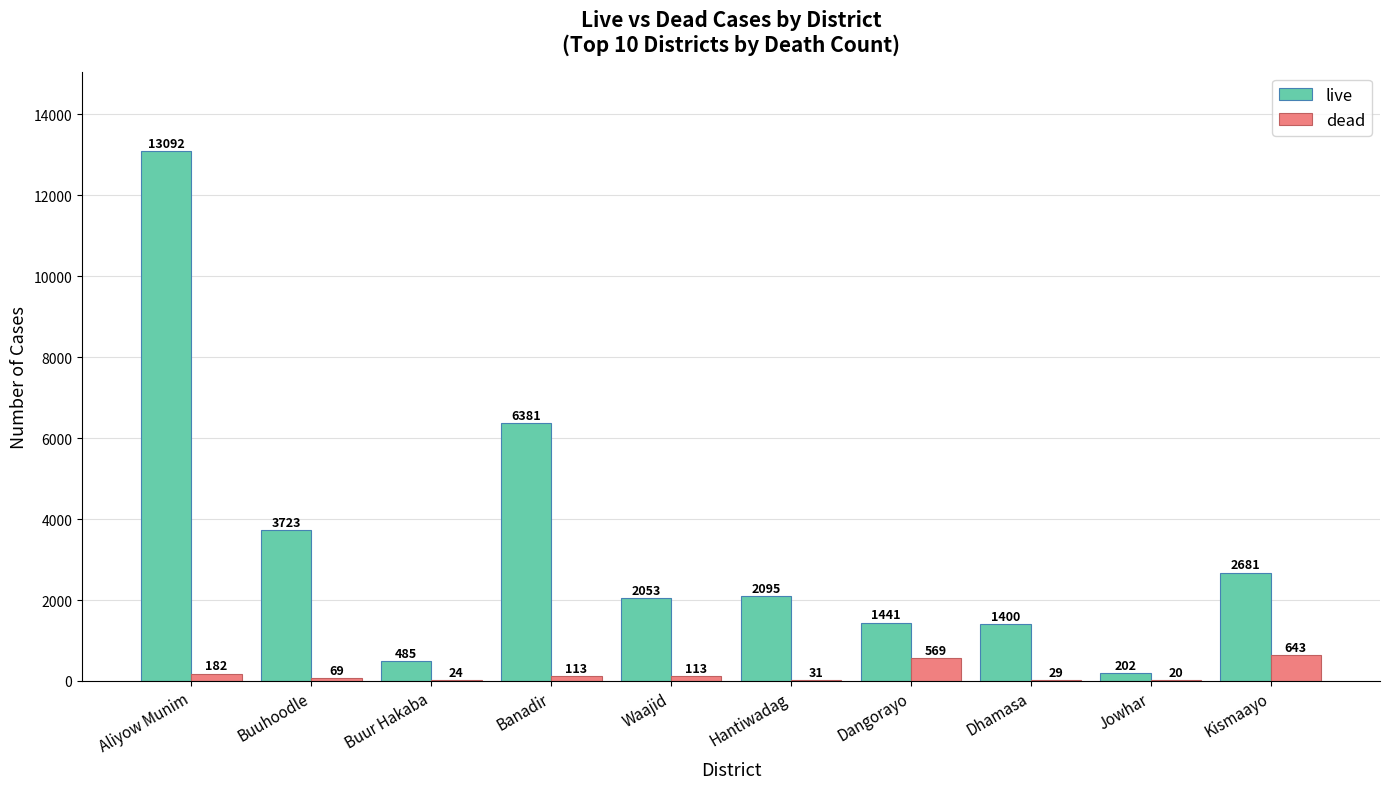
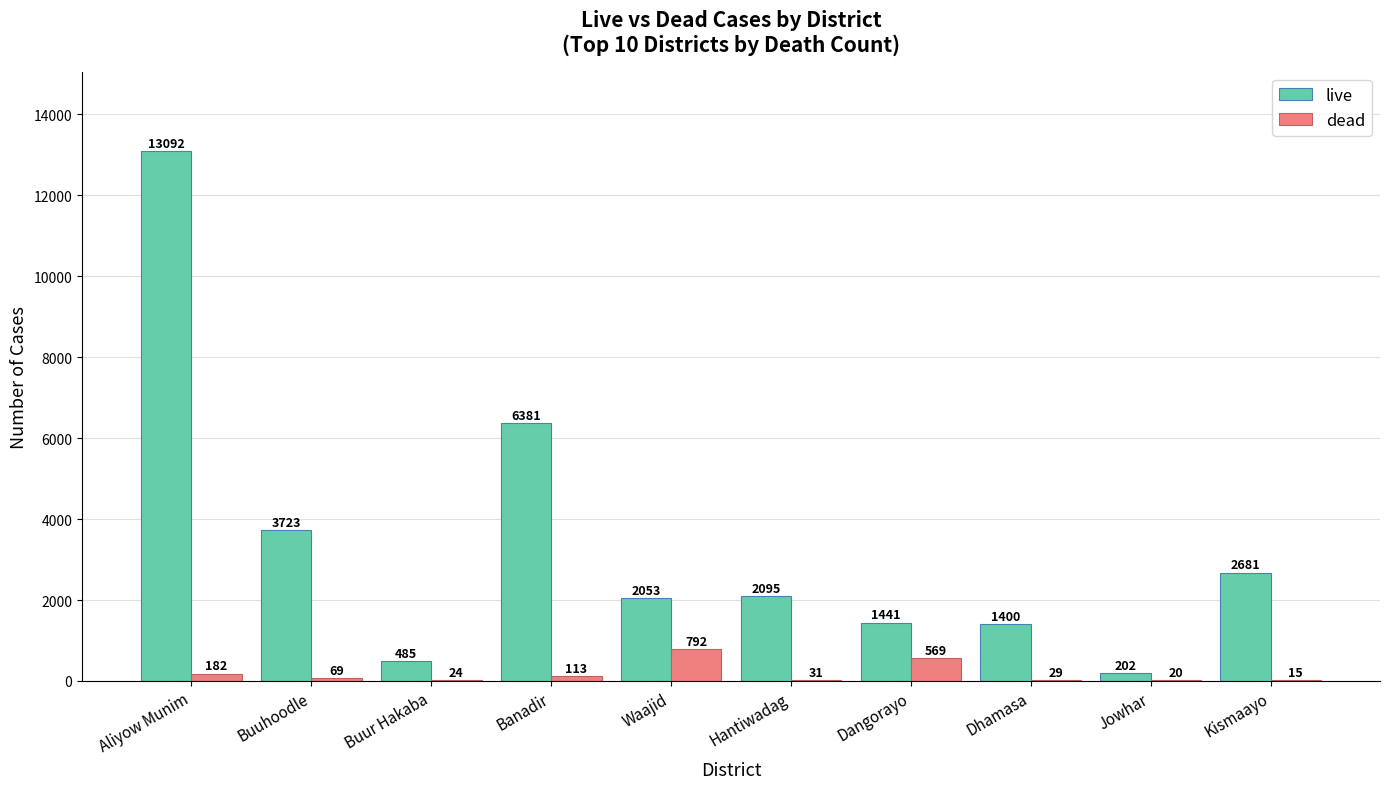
dead, Waajid: 113 -> 792
dead, Kismaayo: 643 -> 15
